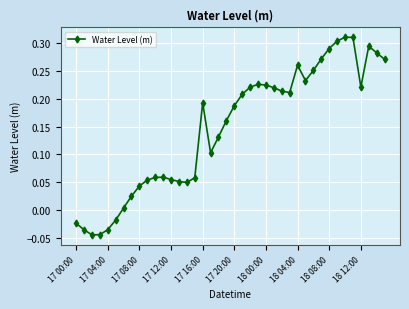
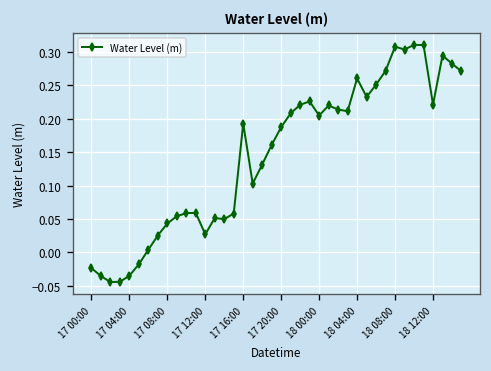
17 12:00: 0.06 -> 0.03
18 00:00: 0.22 -> 0.20
18 08:00: 0.29 -> 0.31
